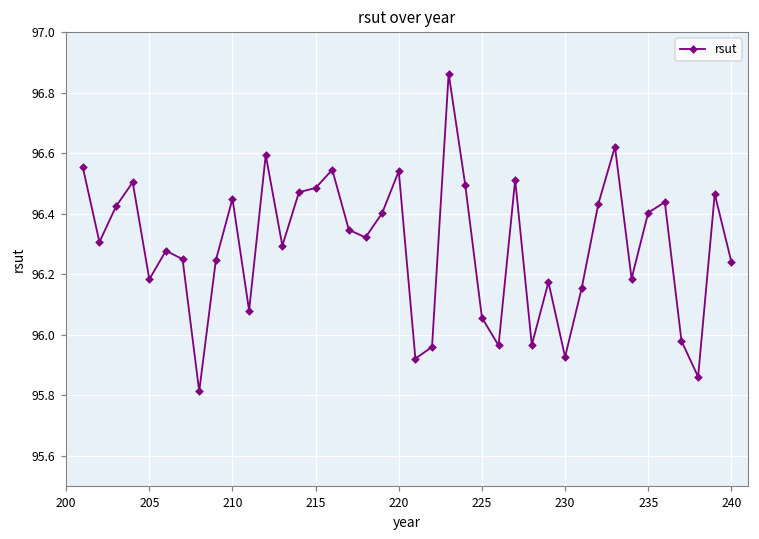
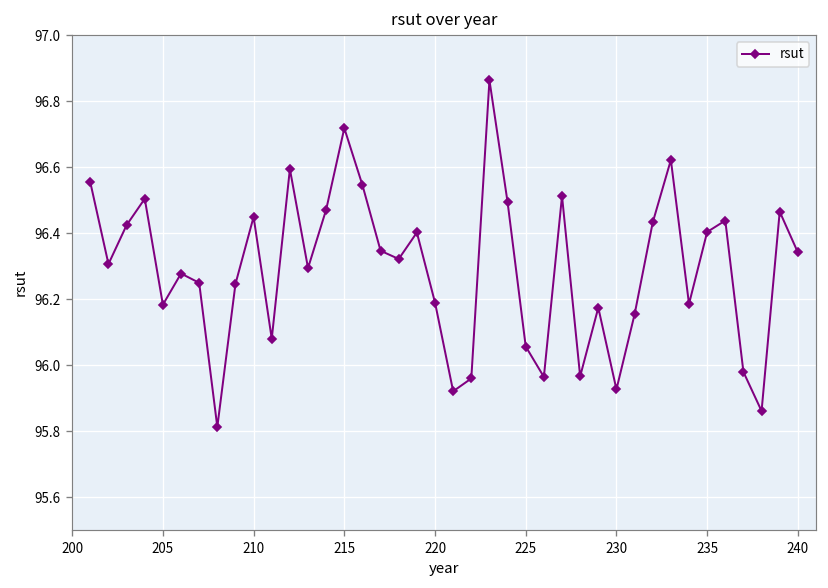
215: 96.49 -> 96.72
220: 96.54 -> 96.19
240: 96.24 -> 96.34
